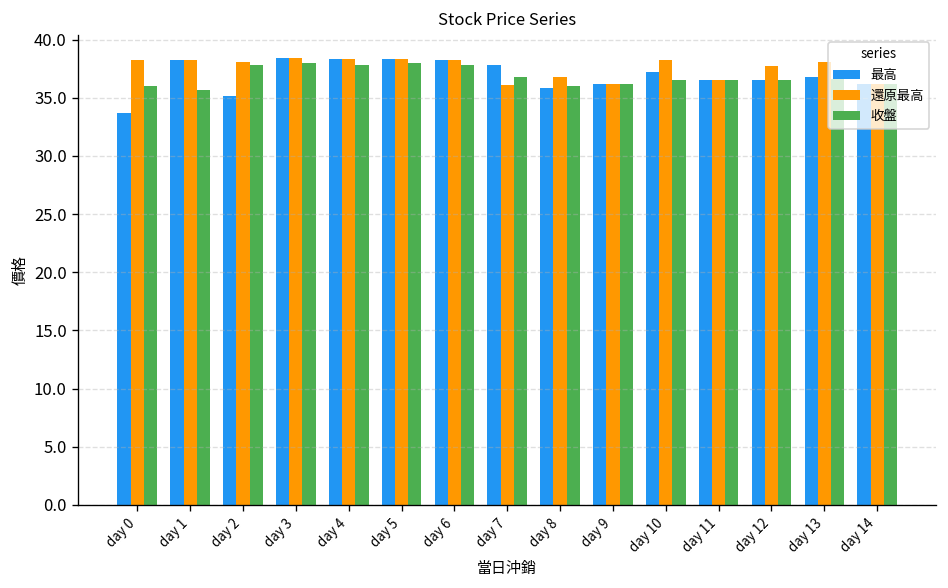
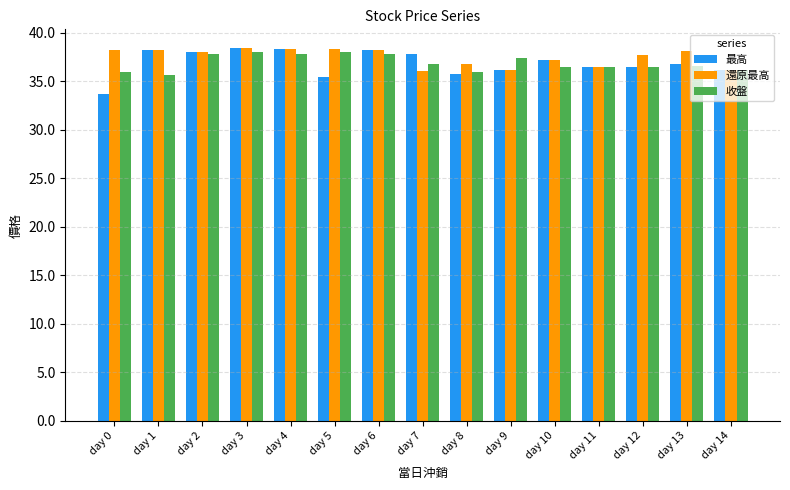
最高, day 2: 35 -> 38
最高, day 5: 38 -> 36
收盤, day 9: 36 -> 37
還原最高, day 10: 38 -> 37
